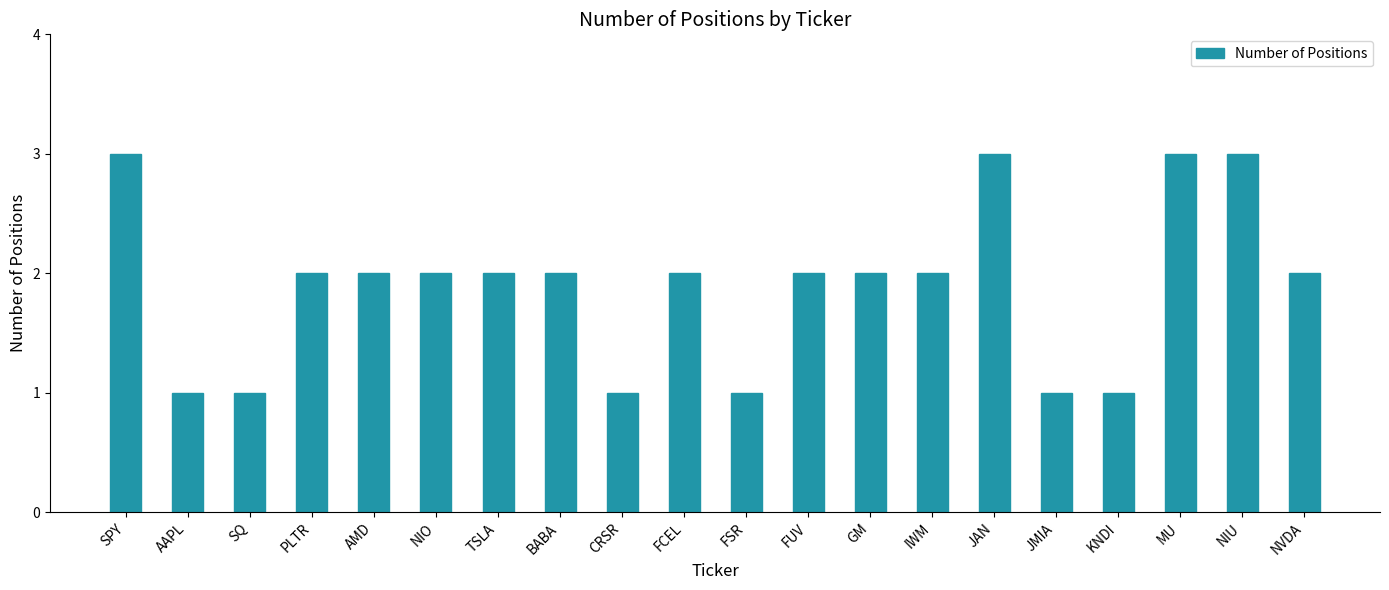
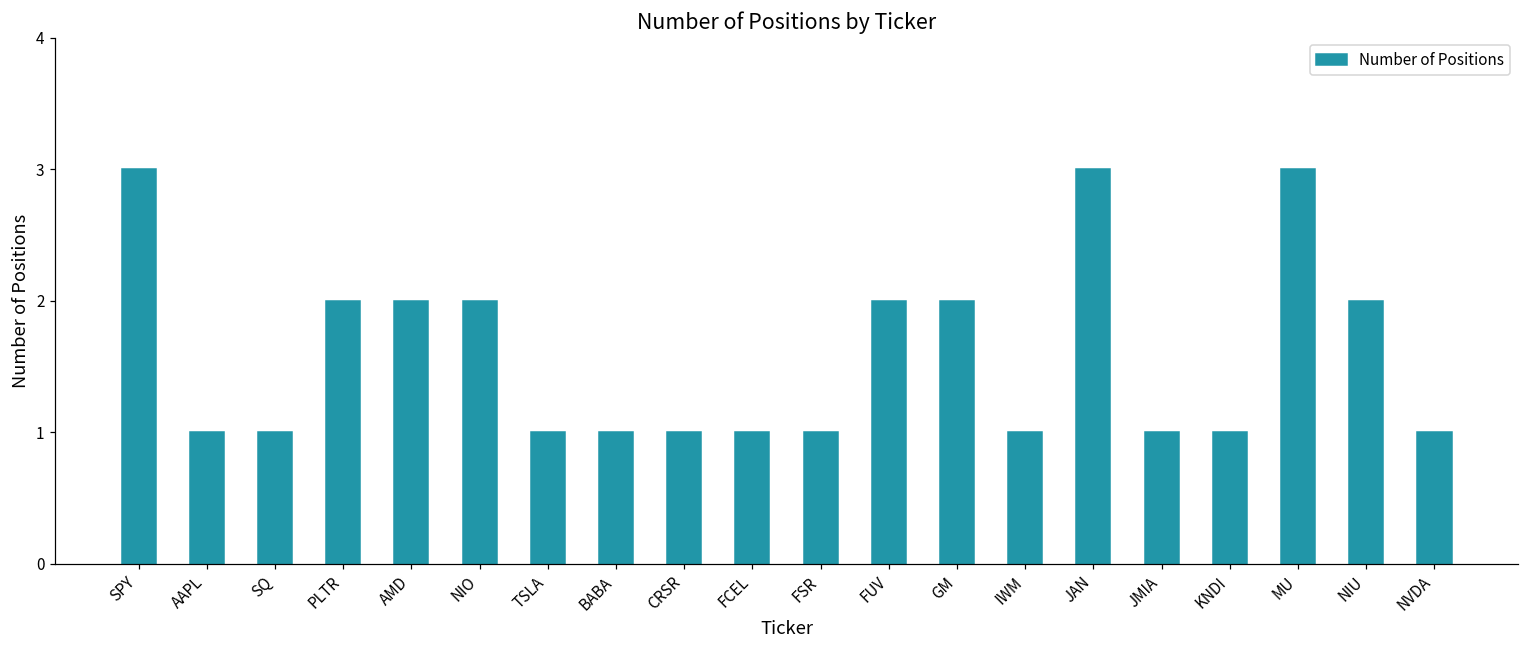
TSLA: 2 -> 1
BABA: 2 -> 1
FCEL: 2 -> 1
IWM: 2 -> 1
NIU: 3 -> 2
NVDA: 2 -> 1
